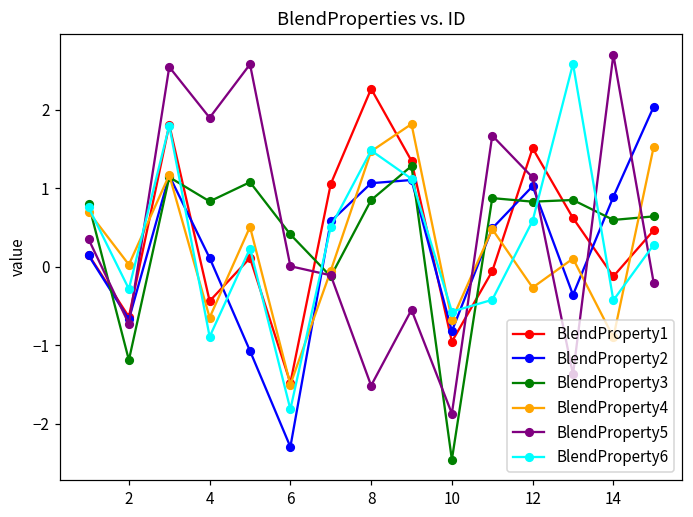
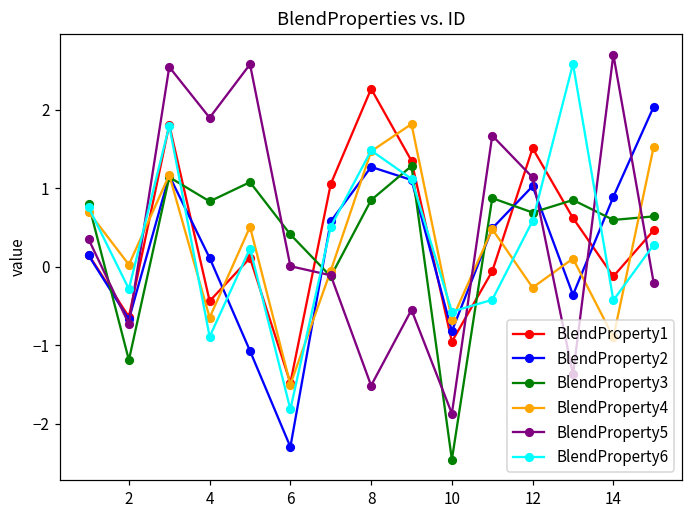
BlendProperty2, 8: 1.1 -> 1.3
BlendProperty3, 12: 0.8 -> 0.7
